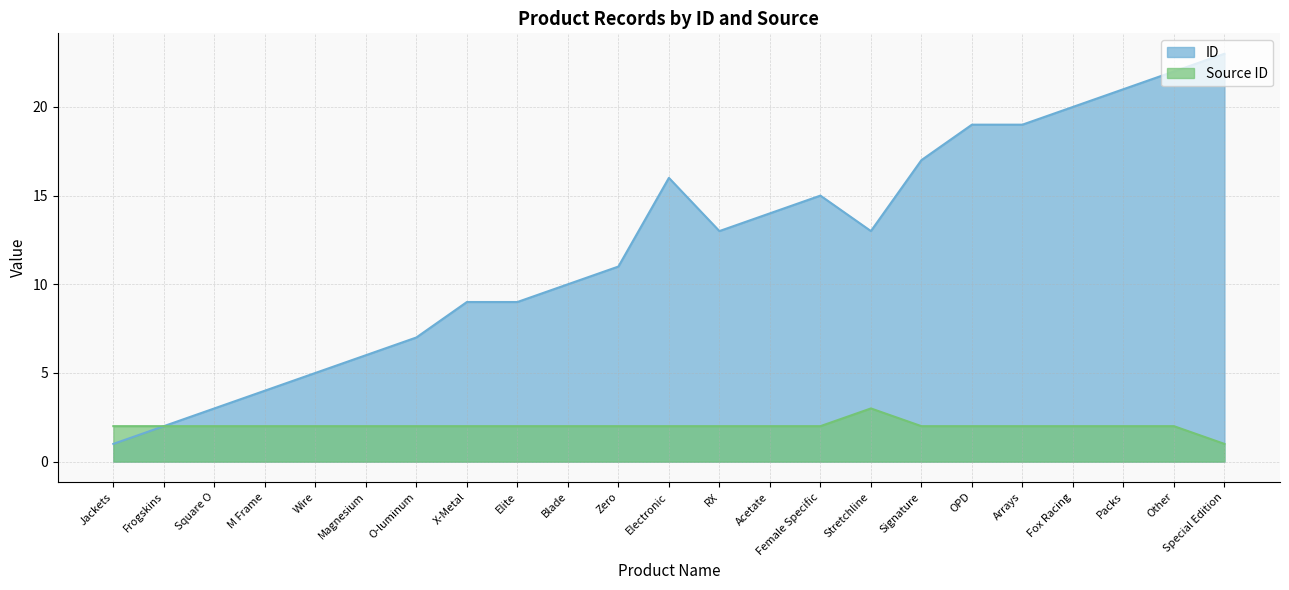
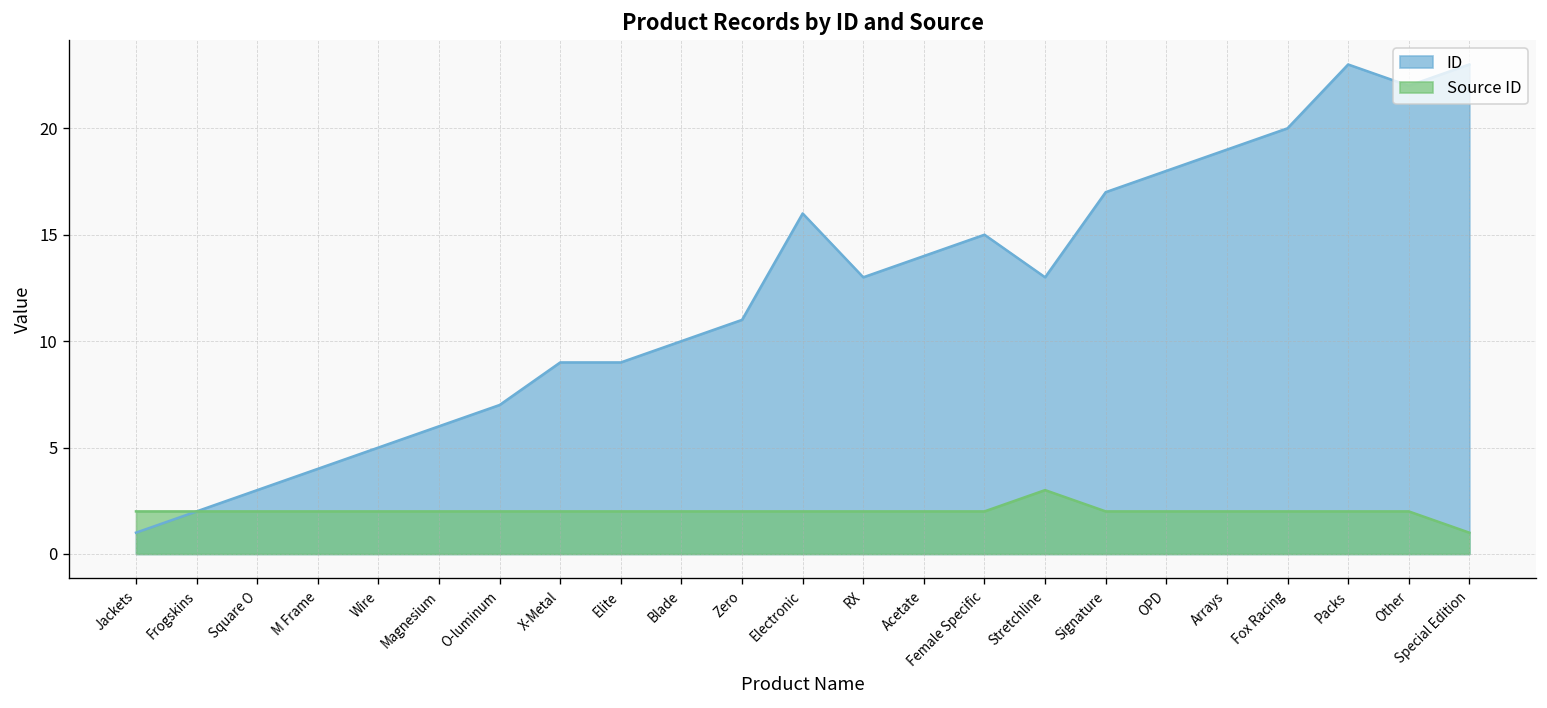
ID, OPD: 19 -> 18
ID, Packs: 21 -> 23
